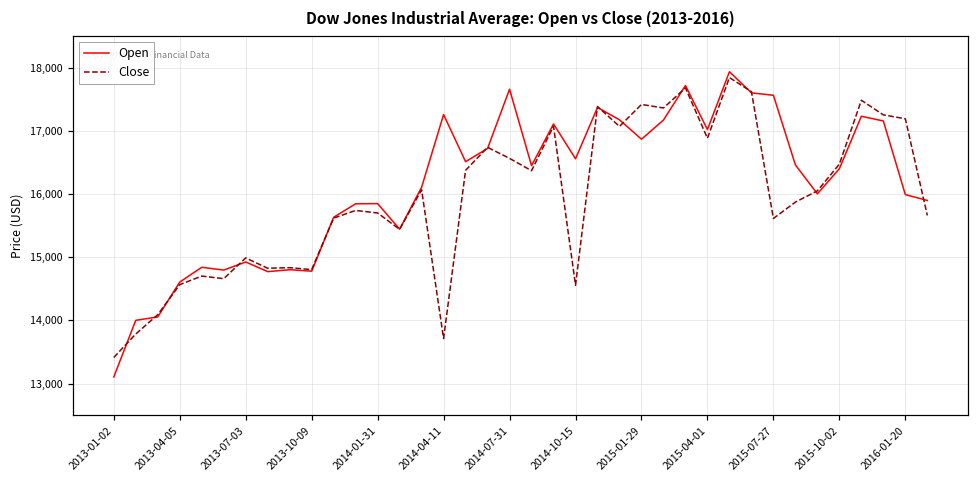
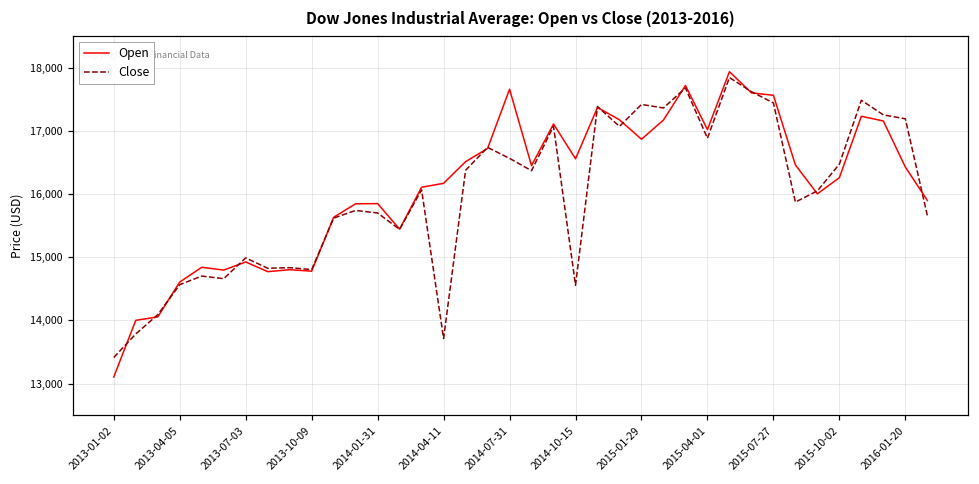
Open, 2014-04-11: 17,300 -> 16,200
Close, 2015-07-27: 15,600 -> 17,400
Open, 2015-10-02: 16,400 -> 16,300
Open, 2016-01-20: 16,000 -> 16,400
